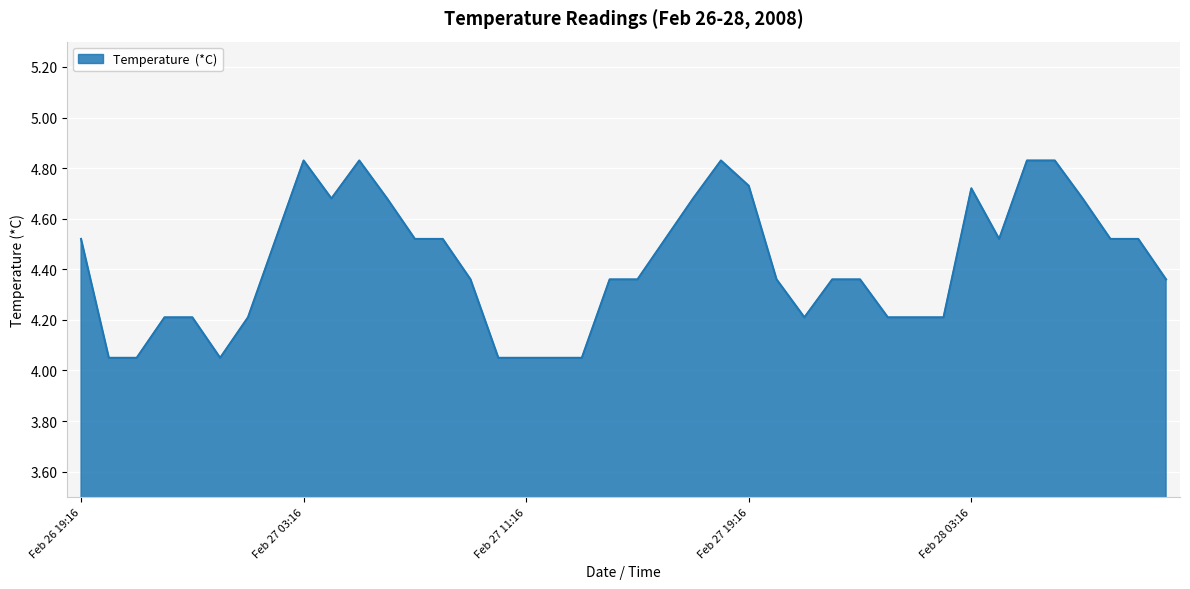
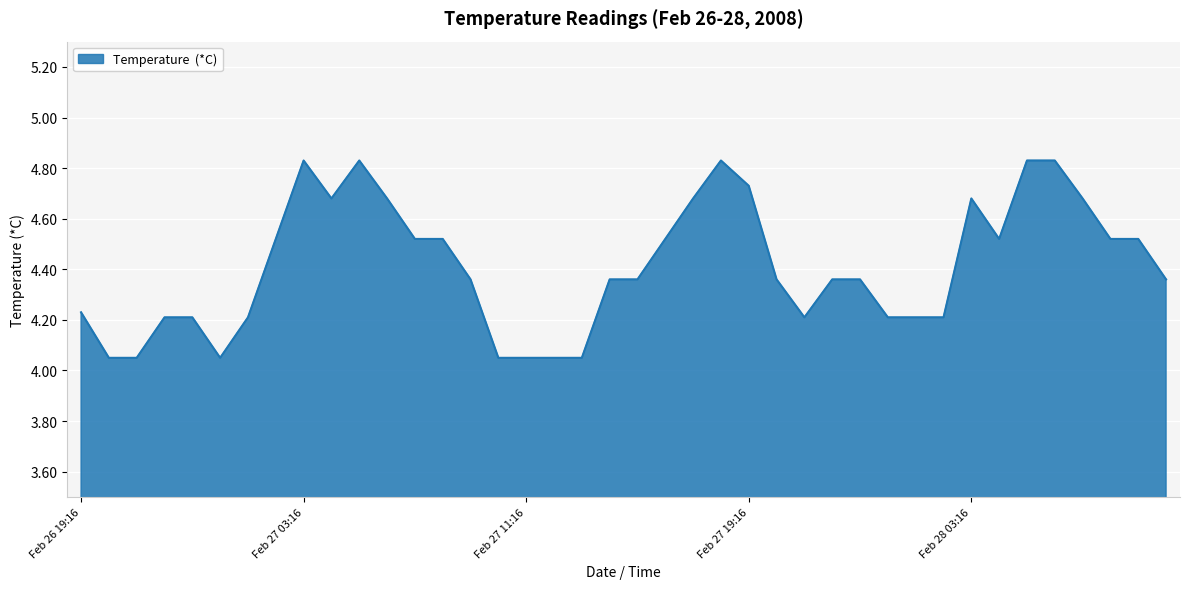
Feb 26 19:16: 4.52 -> 4.23
Feb 28 03:16: 4.72 -> 4.68
